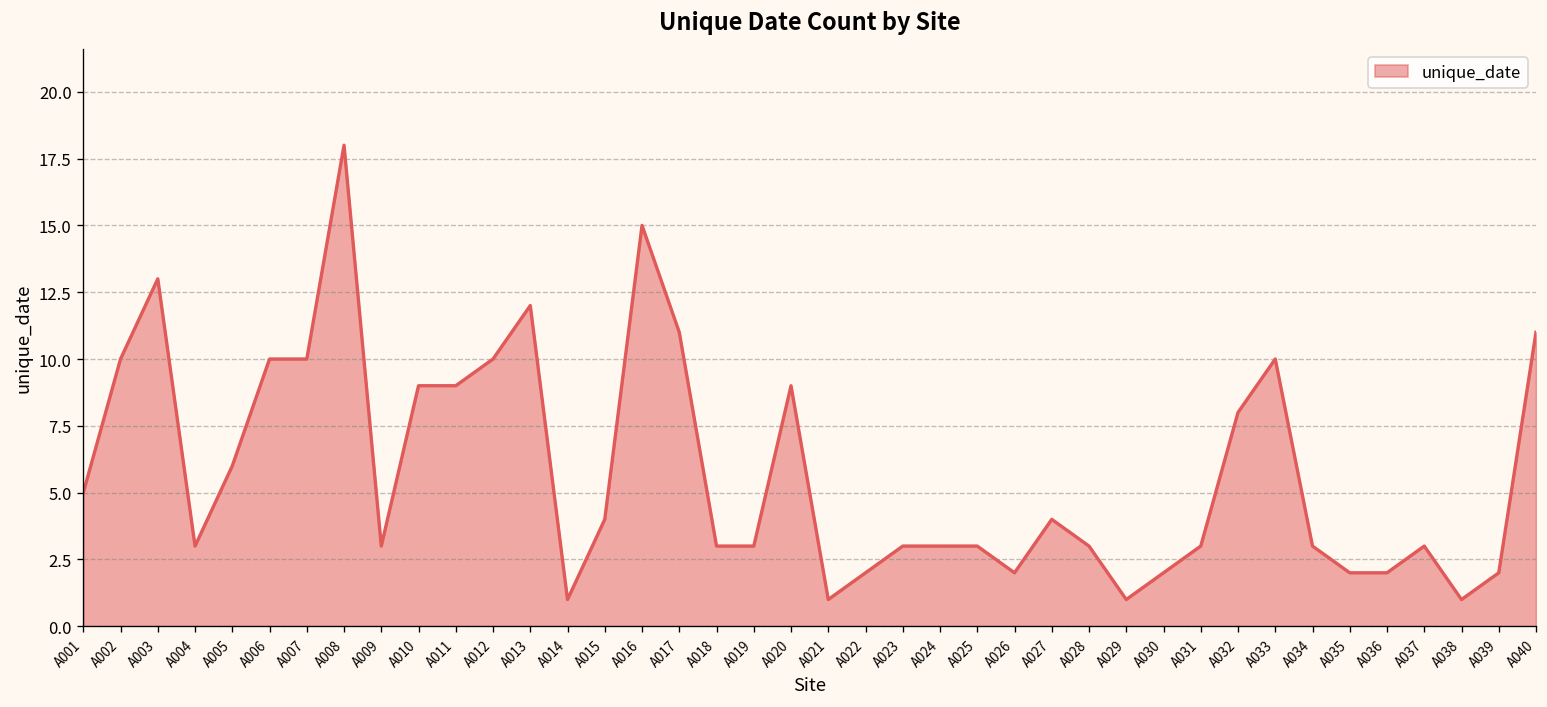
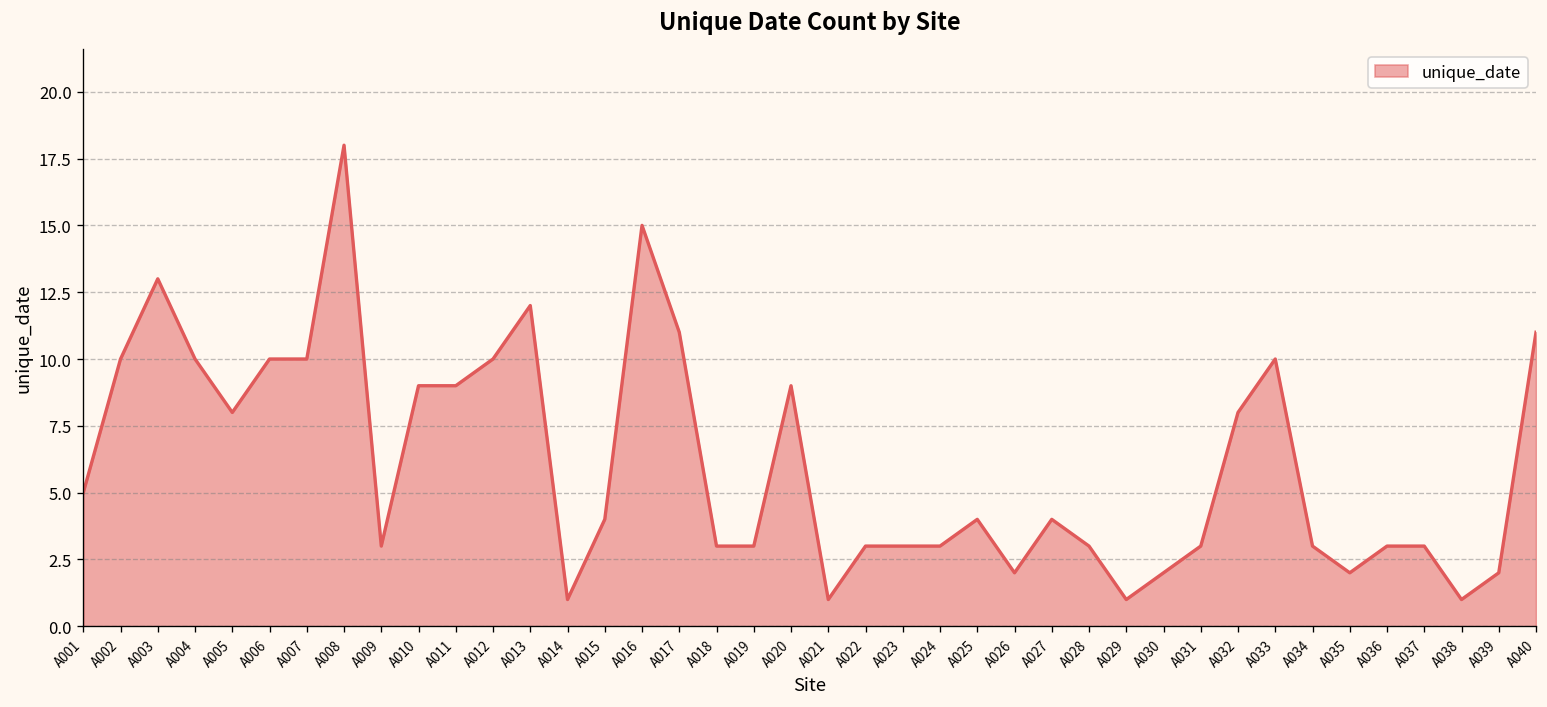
A004: 3 -> 10
A005: 6 -> 8
A022: 2 -> 3
A025: 3 -> 4
A036: 2 -> 3
